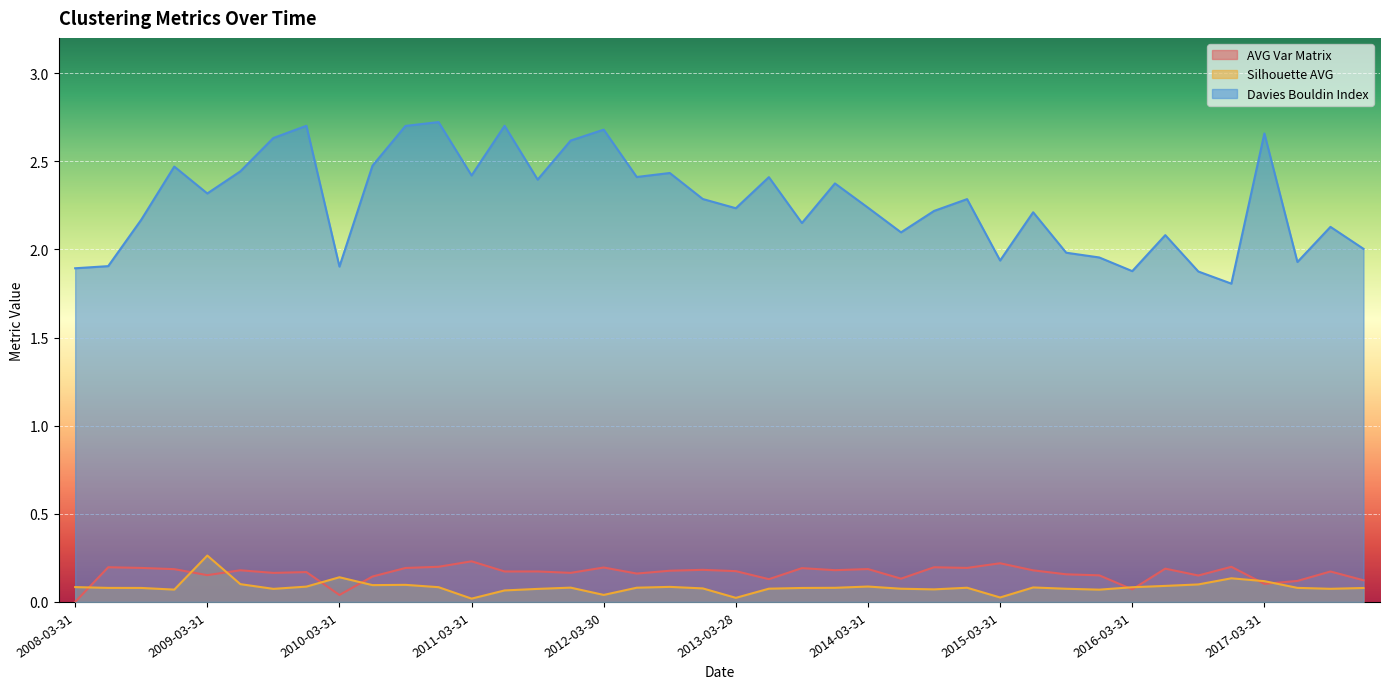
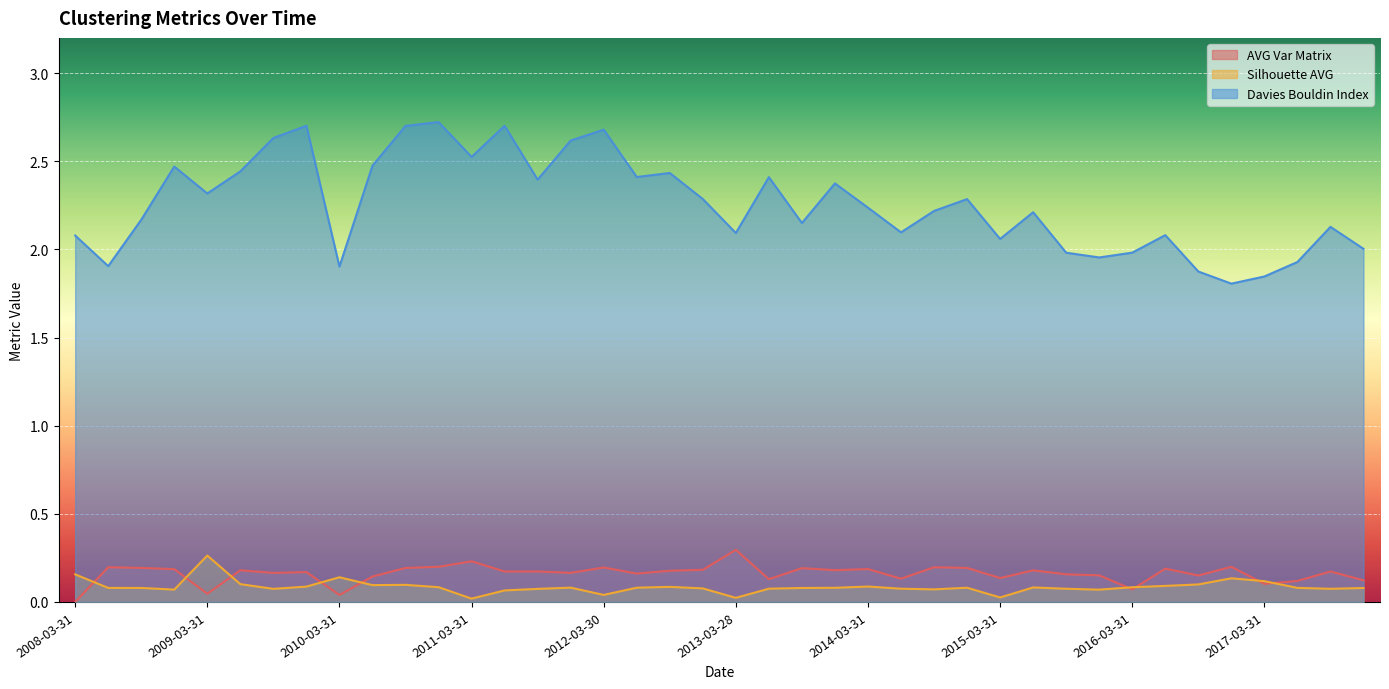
Silhouette AVG, 2008-03-31: 0.08 -> 0.16
Davies Bouldin Index, 2008-03-31: 1.89 -> 2.08
AVG Var Matrix, 2009-03-31: 0.15 -> 0.05
Davies Bouldin Index, 2011-03-31: 2.42 -> 2.52
AVG Var Matrix, 2013-03-28: 0.17 -> 0.30
Davies Bouldin Index, 2013-03-28: 2.23 -> 2.09
AVG Var Matrix, 2015-03-31: 0.22 -> 0.14
Davies Bouldin Index, 2015-03-31: 1.94 -> 2.06
Davies Bouldin Index, 2016-03-31: 1.88 -> 1.98
Davies Bouldin Index, 2017-03-31: 2.66 -> 1.85
